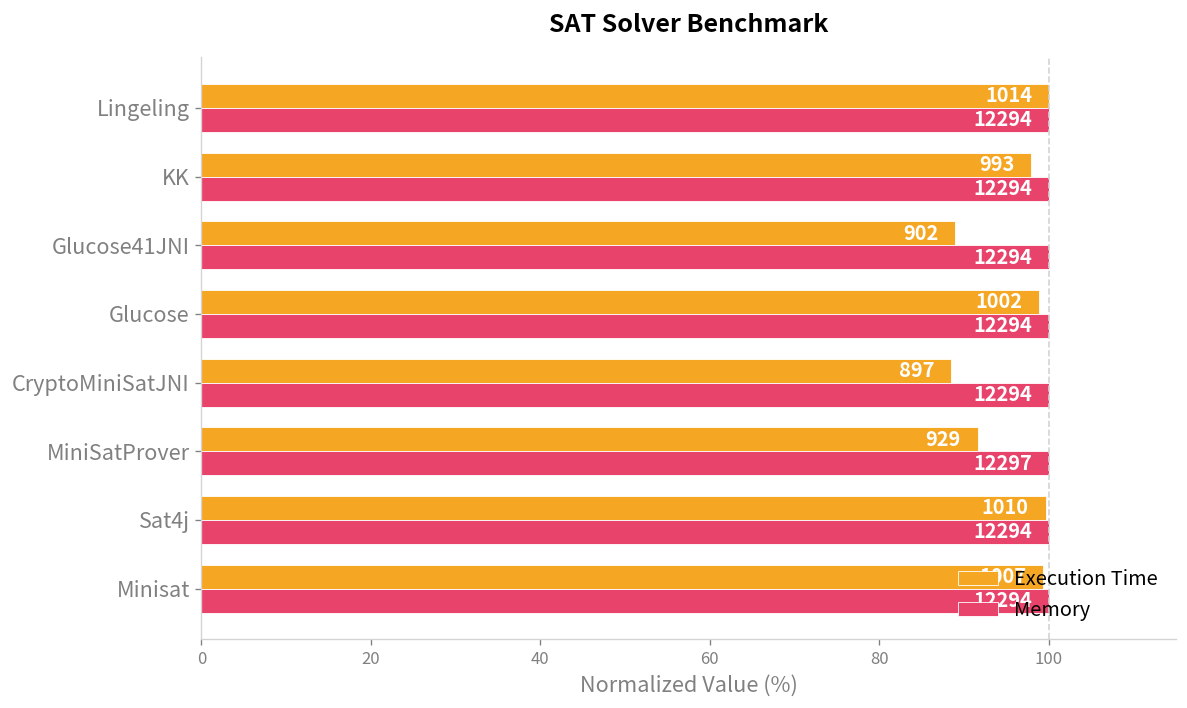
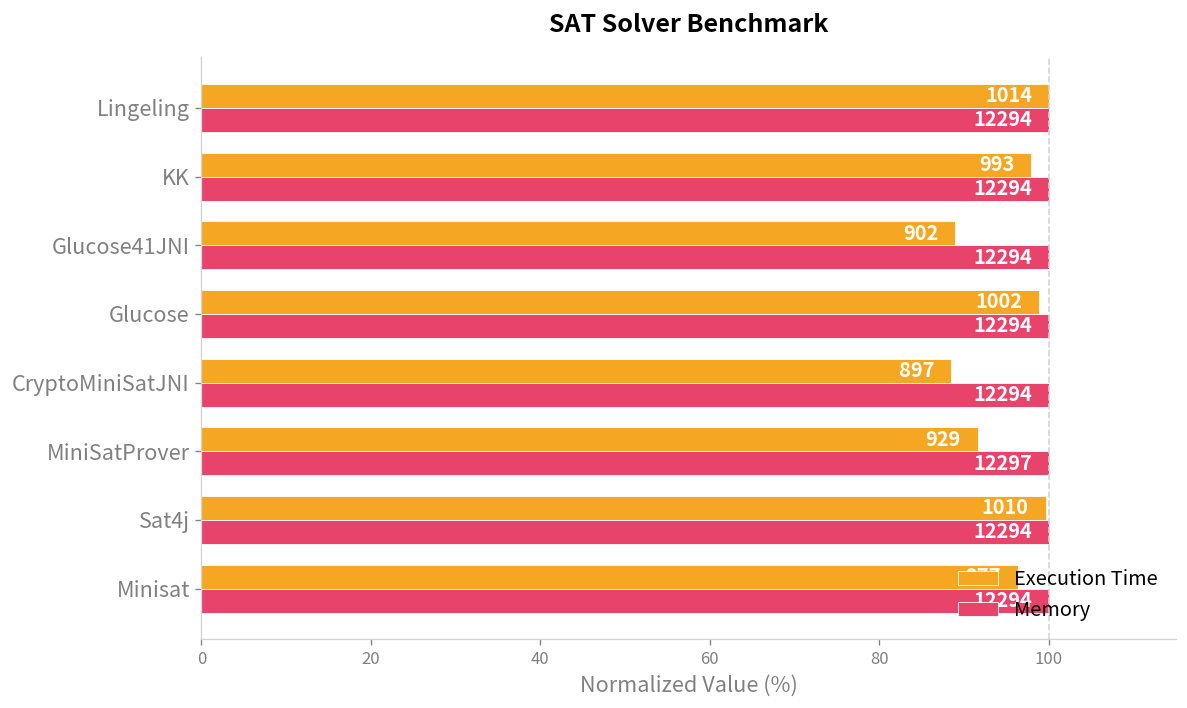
Execution Time, Minisat: 1007 -> 977
